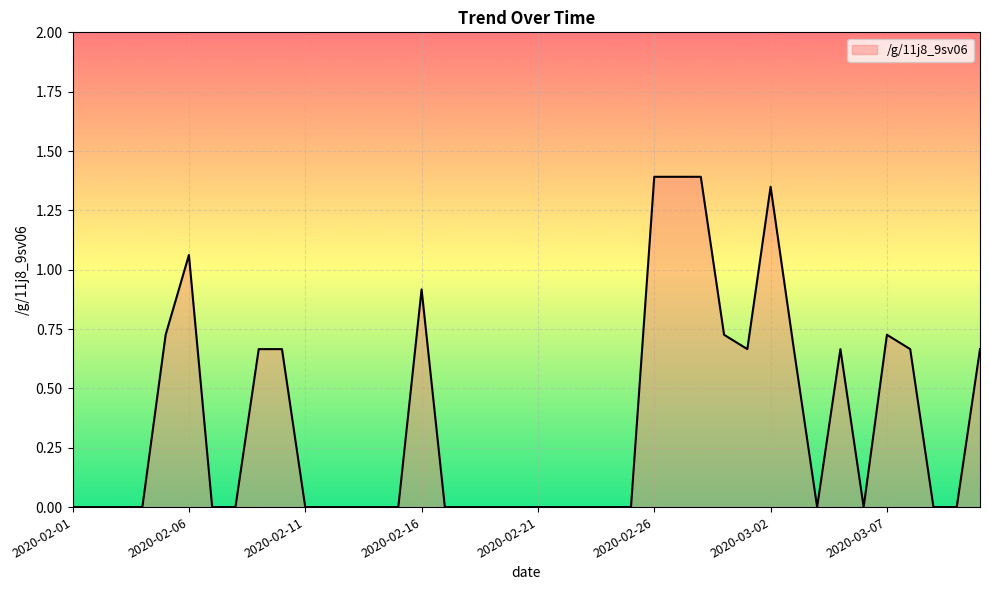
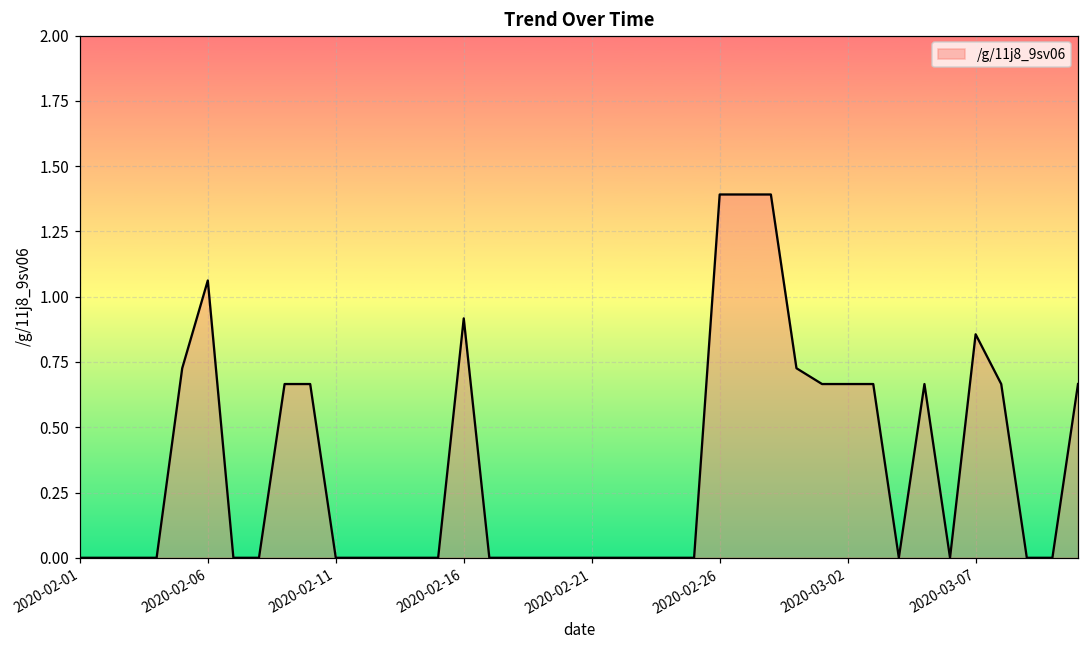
2020-03-02: 1.35 -> 0.67
2020-03-07: 0.73 -> 0.86
